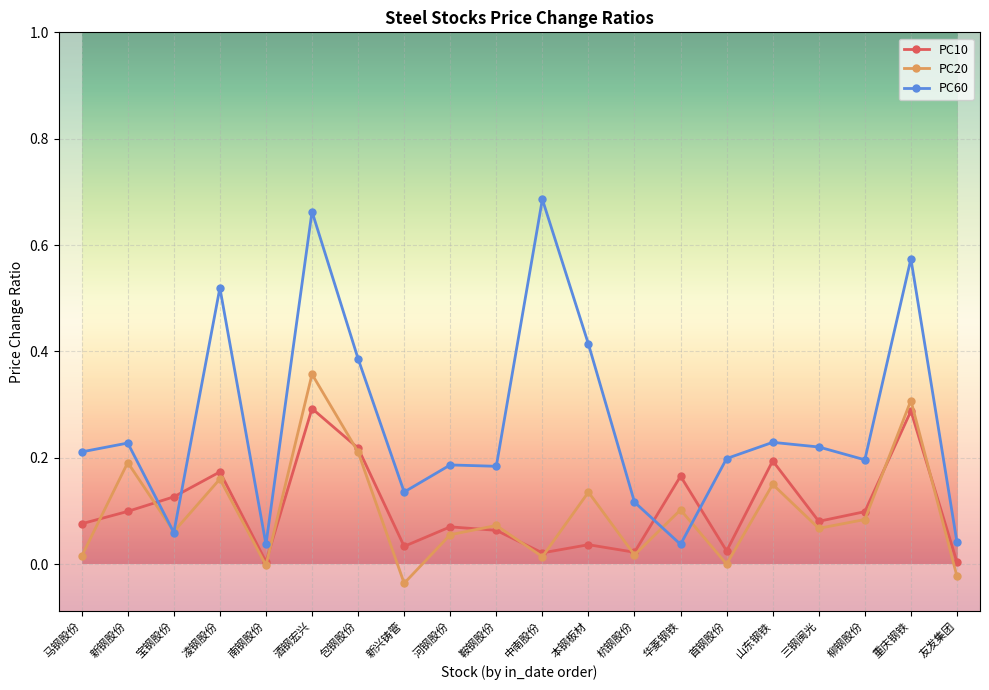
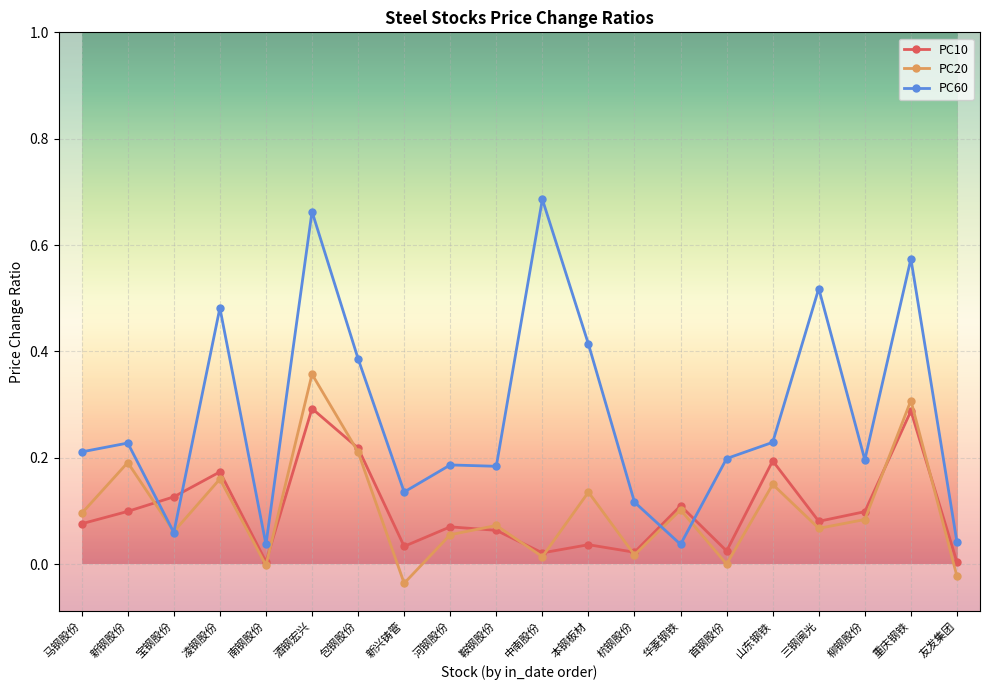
PC20, 马钢股份: 0.01 -> 0.10
PC60, 凌钢股份: 0.52 -> 0.48
PC10, 华菱钢铁: 0.17 -> 0.11
PC60, 三钢闽光: 0.22 -> 0.52
